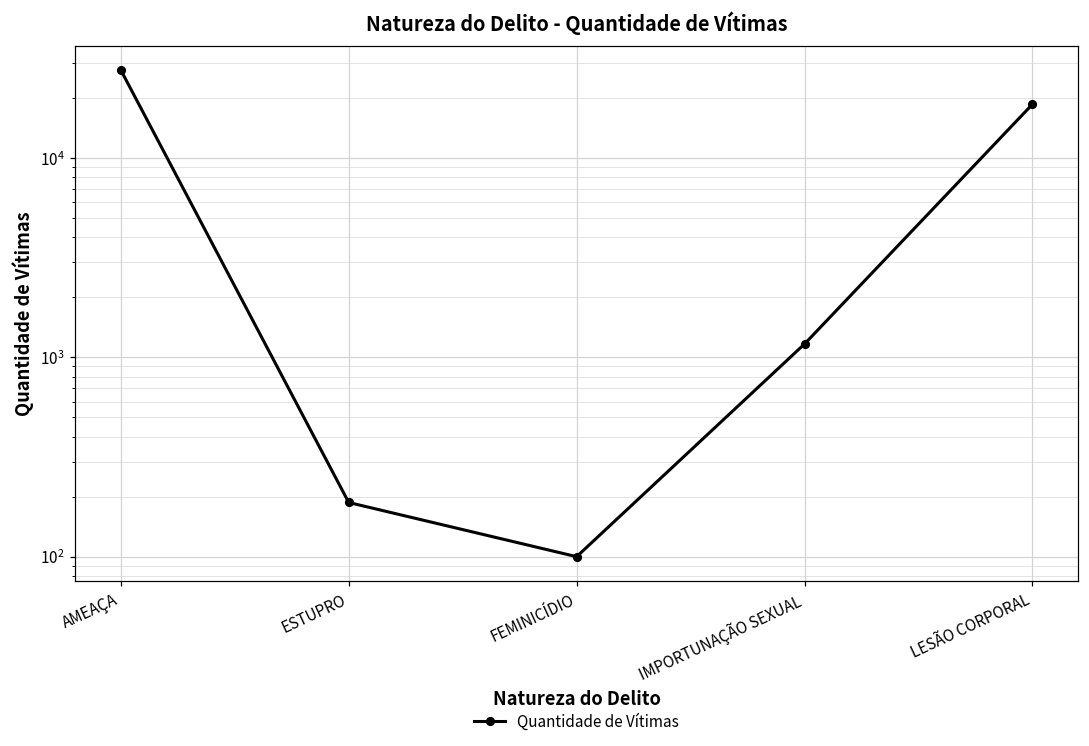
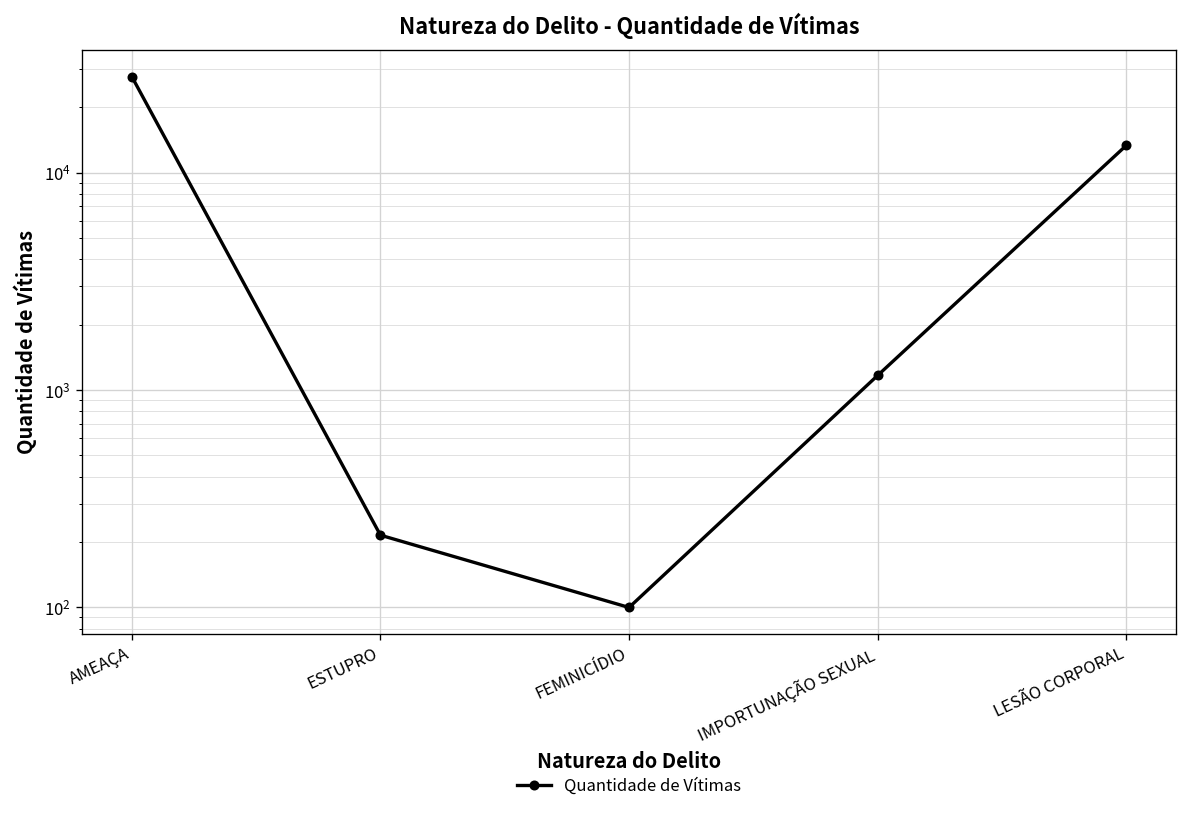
ESTUPRO: 190 -> 220
LESÃO CORPORAL: 19000 -> 13000
